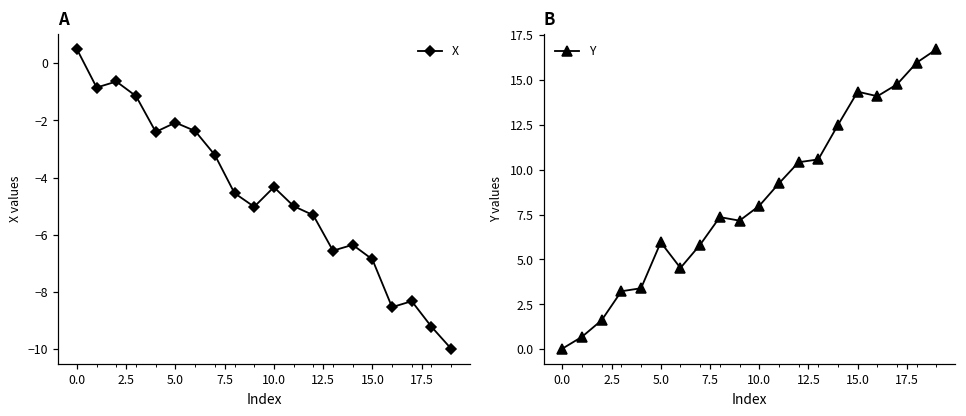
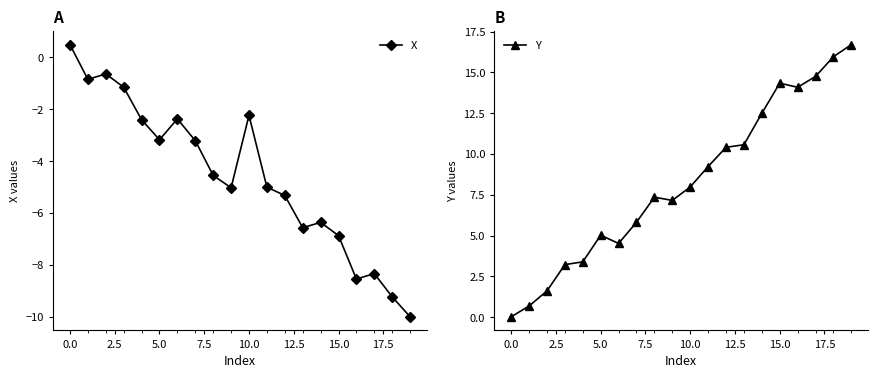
A, 5.0: -2.1 -> -3.2
A, 10.0: -4.3 -> -2.2
B, 5.0: 6.0 -> 5.0
